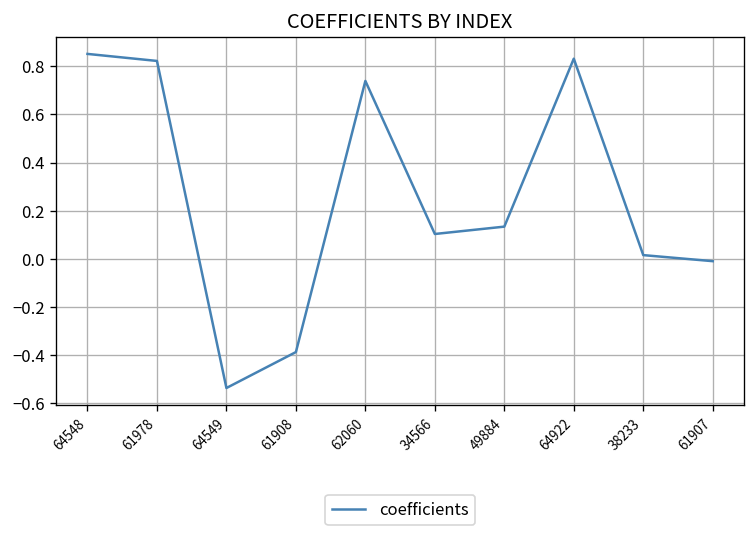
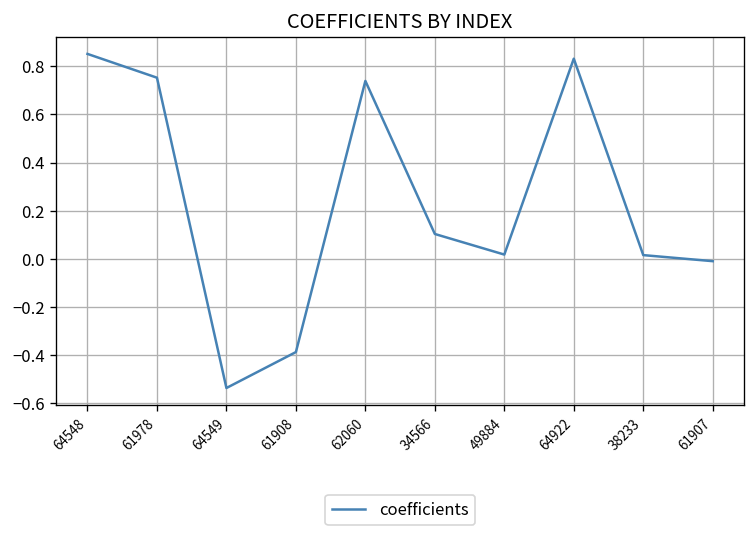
61978: 0.82 -> 0.75
49884: 0.13 -> 0.02
